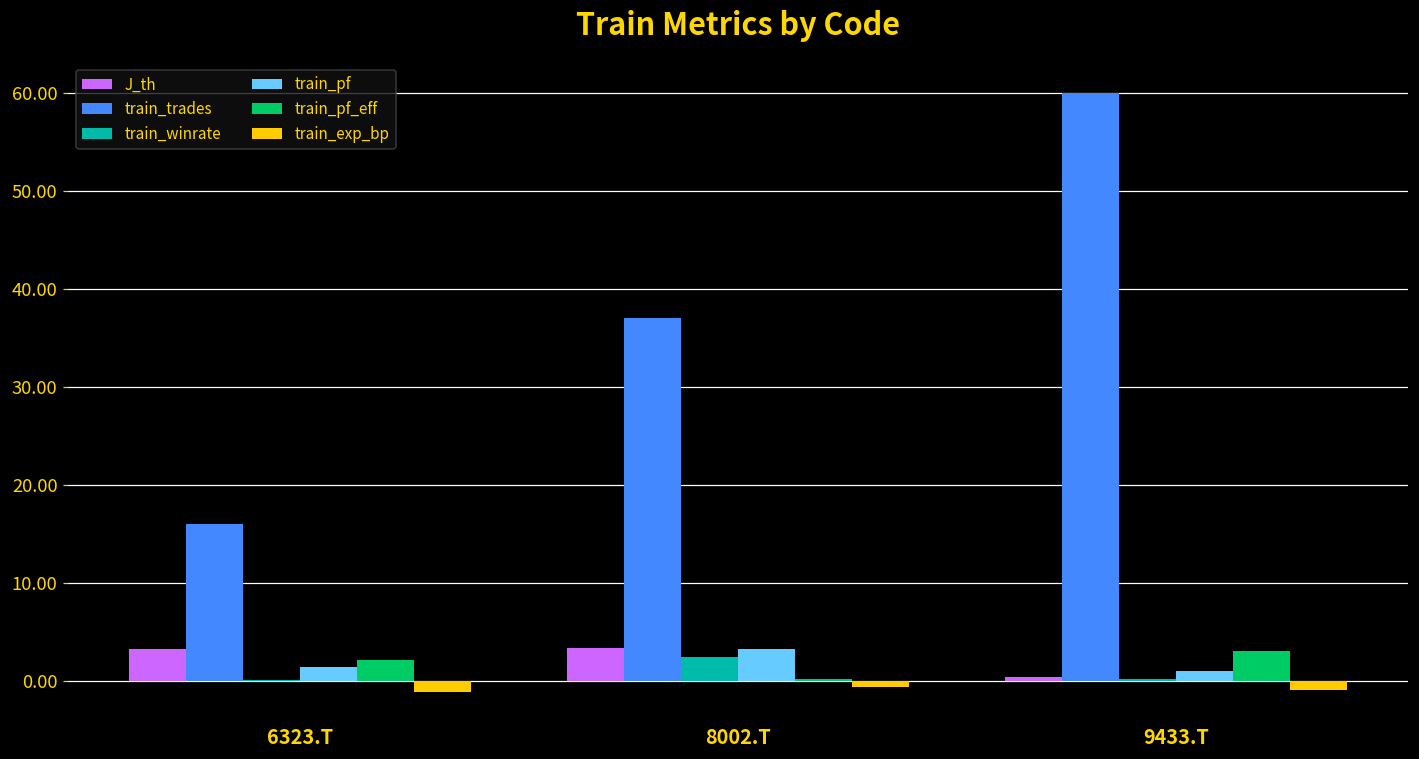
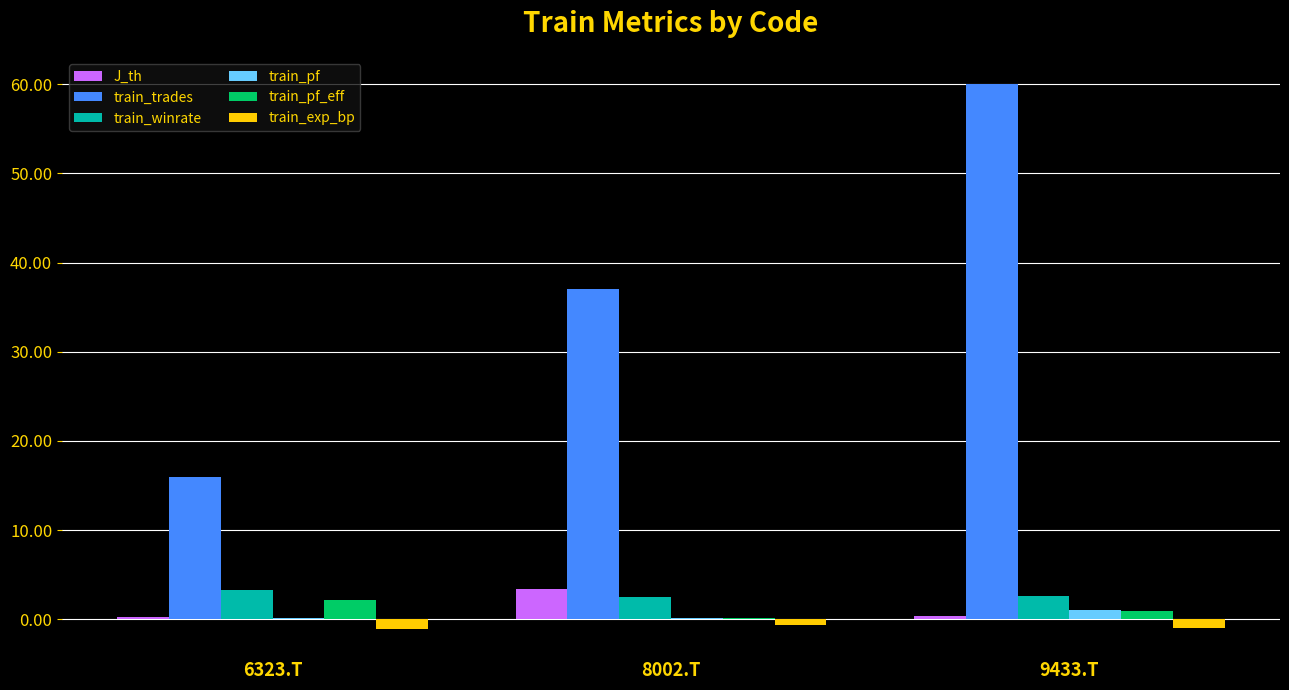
J_th, 6323.T: 3 -> 0
train_winrate, 6323.T: 0 -> 3
train_pf, 6323.T: 1 -> 0
train_pf, 8002.T: 3 -> 0
train_winrate, 9433.T: 0 -> 3
train_pf_eff, 9433.T: 3 -> 1
